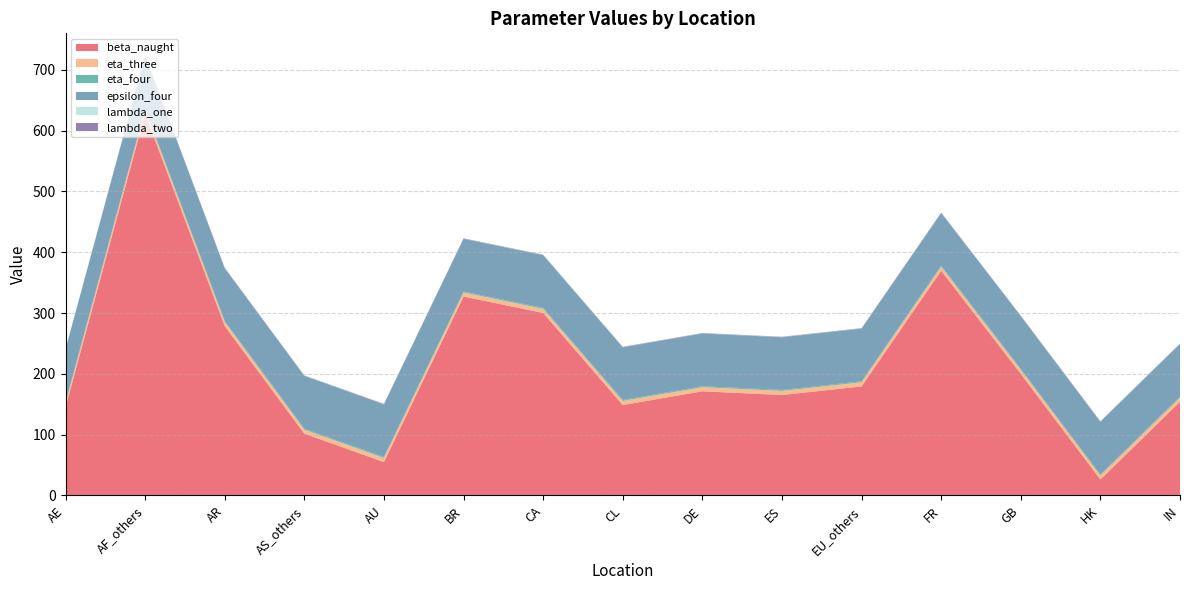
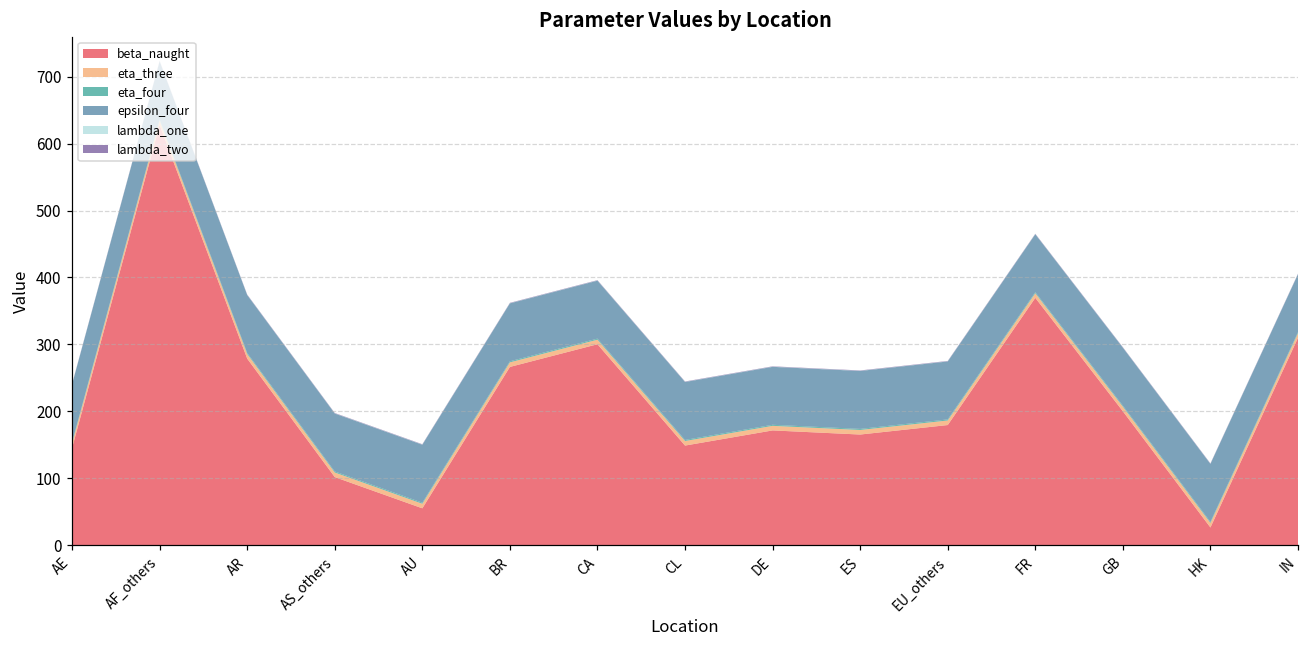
beta_naught, BR: 330 -> 270
beta_naught, IN: 150 -> 310
